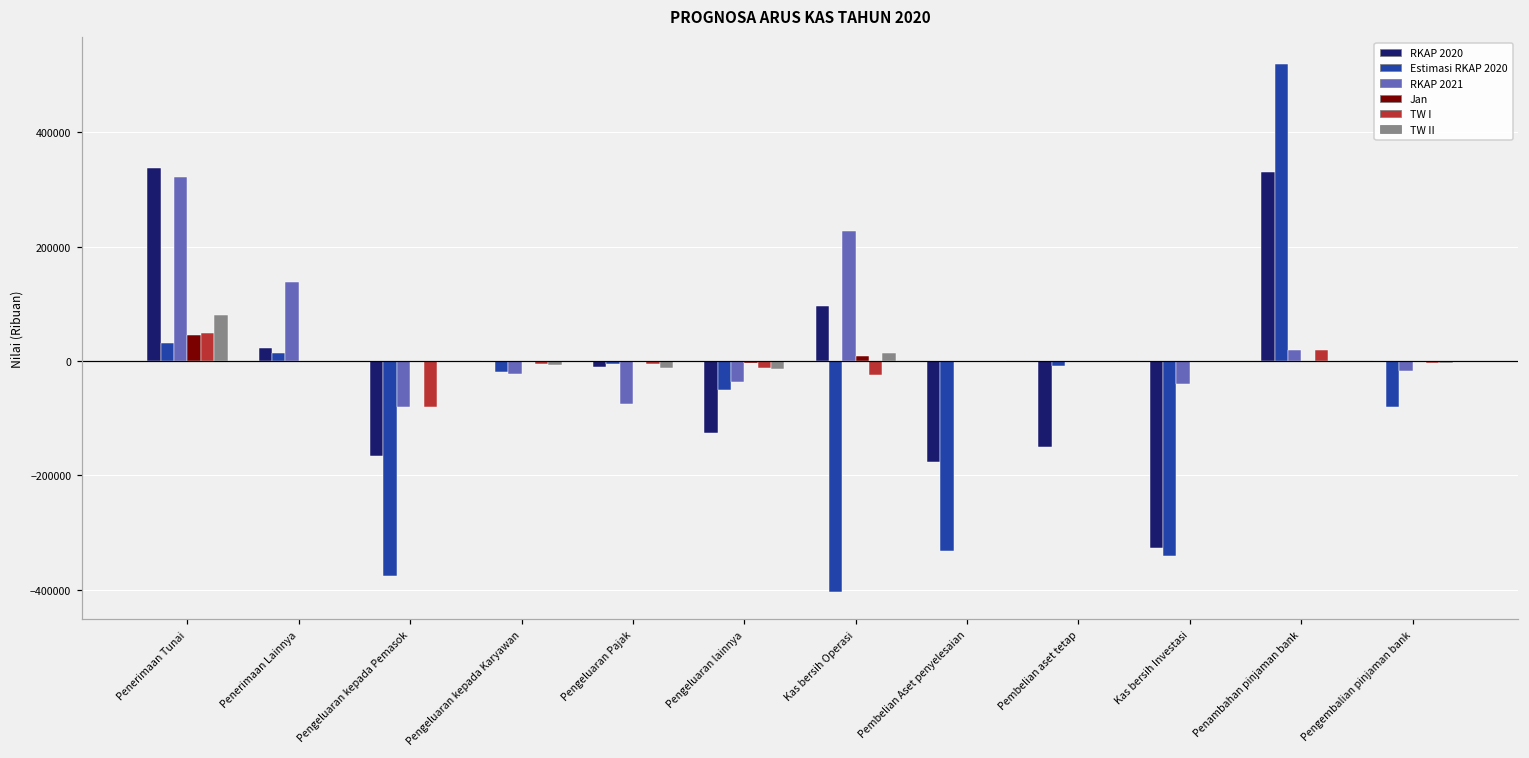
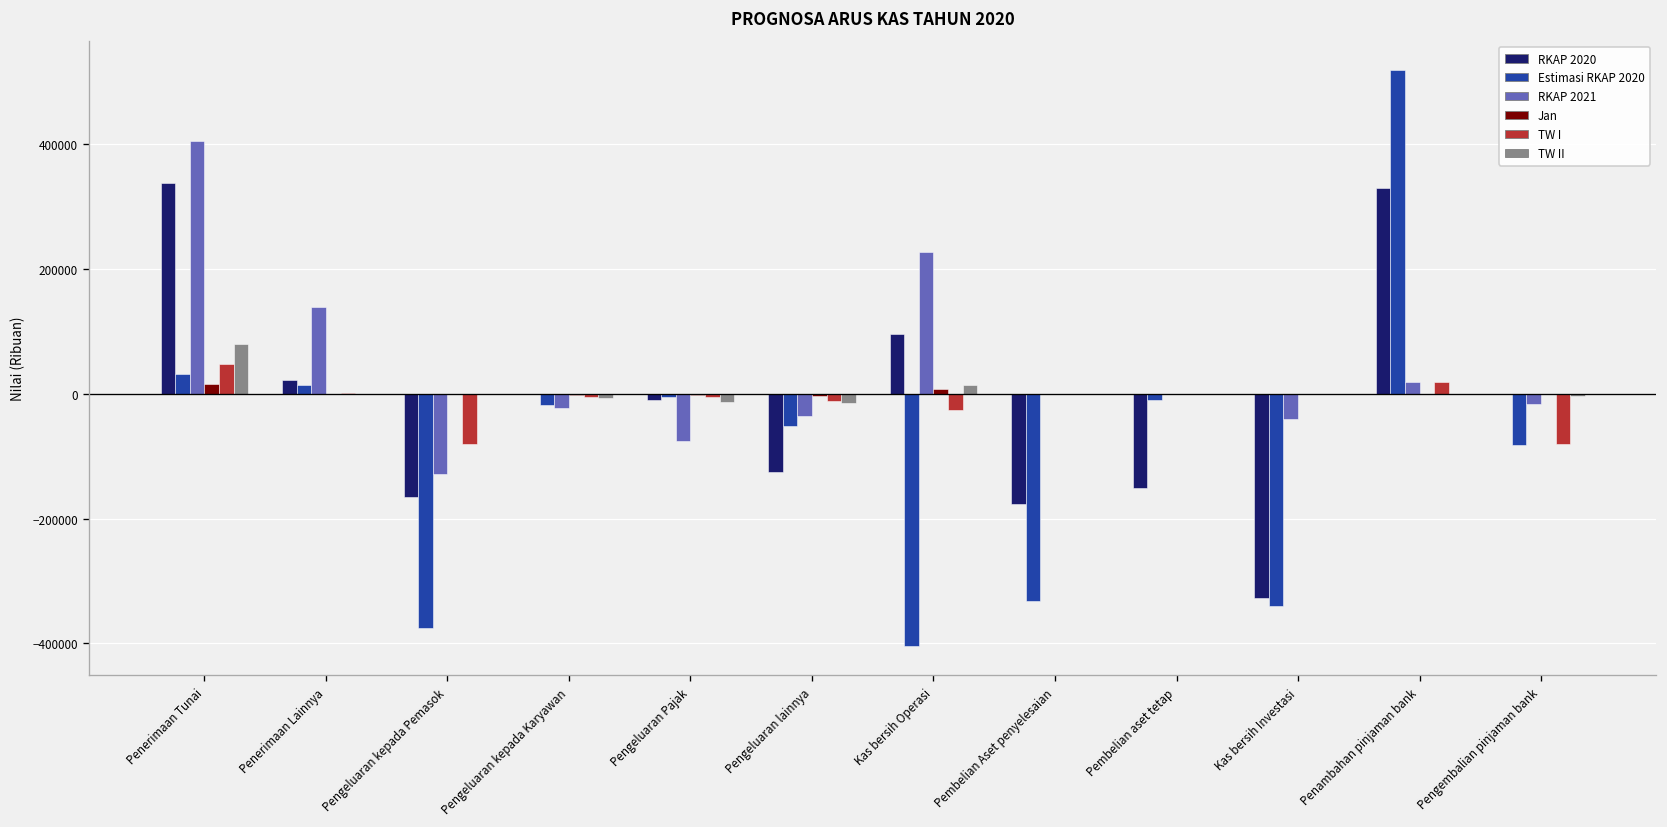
RKAP 2021, Penerimaan Tunai: 320000 -> 410000
Jan, Penerimaan Tunai: 50000 -> 20000
RKAP 2021, Pengeluaran kepada Pemasok: -80000 -> -130000
TW I, Pengembalian pinjaman bank: 0 -> -80000
